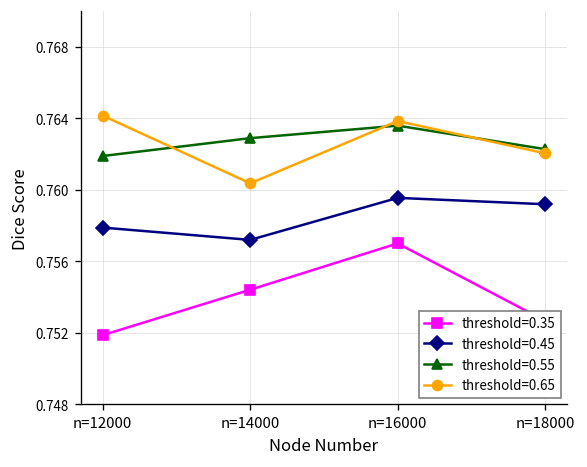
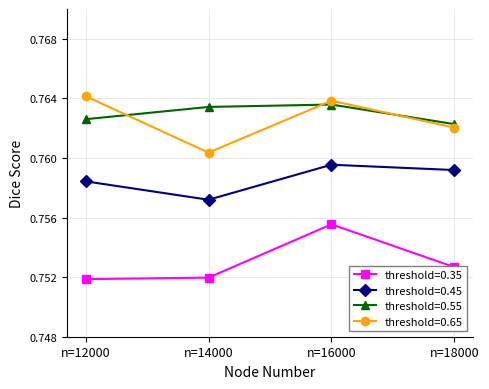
threshold=0.45, n=12000: 0.7579 -> 0.7584
threshold=0.55, n=12000: 0.7619 -> 0.7626
threshold=0.35, n=14000: 0.7544 -> 0.7520
threshold=0.55, n=14000: 0.7629 -> 0.7634
threshold=0.35, n=16000: 0.7570 -> 0.7555
